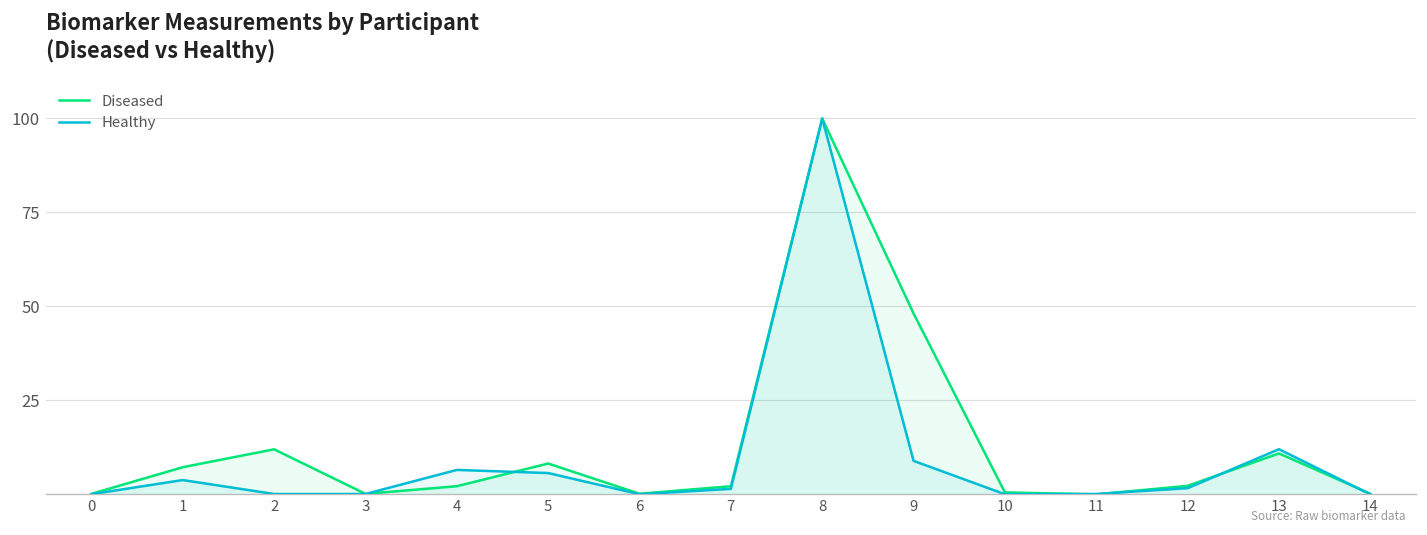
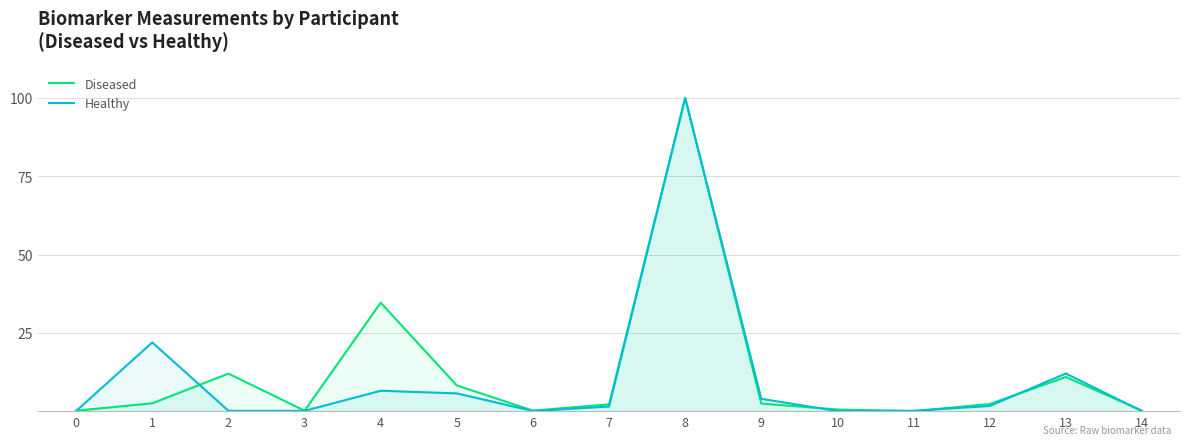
Diseased, 1: 7 -> 3
Healthy, 1: 4 -> 22
Diseased, 4: 2 -> 35
Diseased, 9: 48 -> 2
Healthy, 9: 9 -> 4
